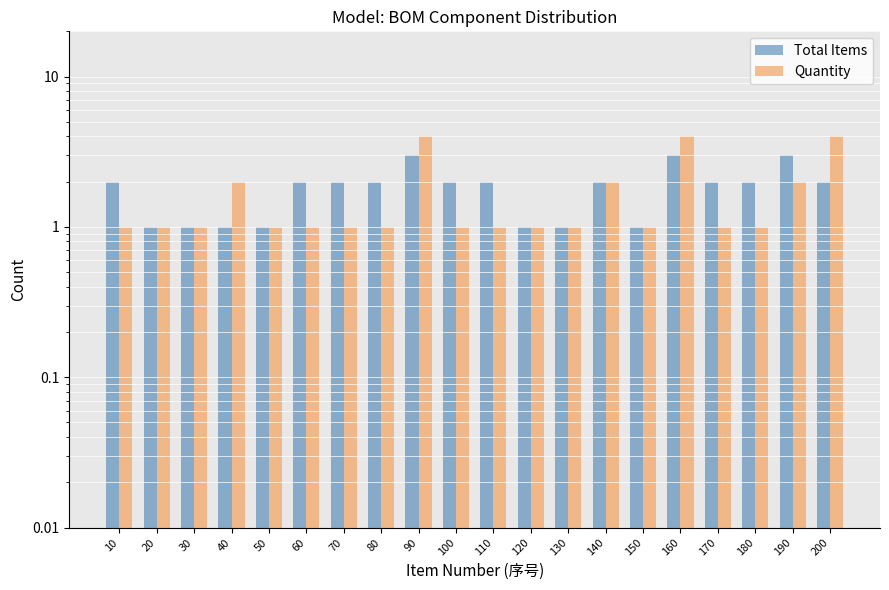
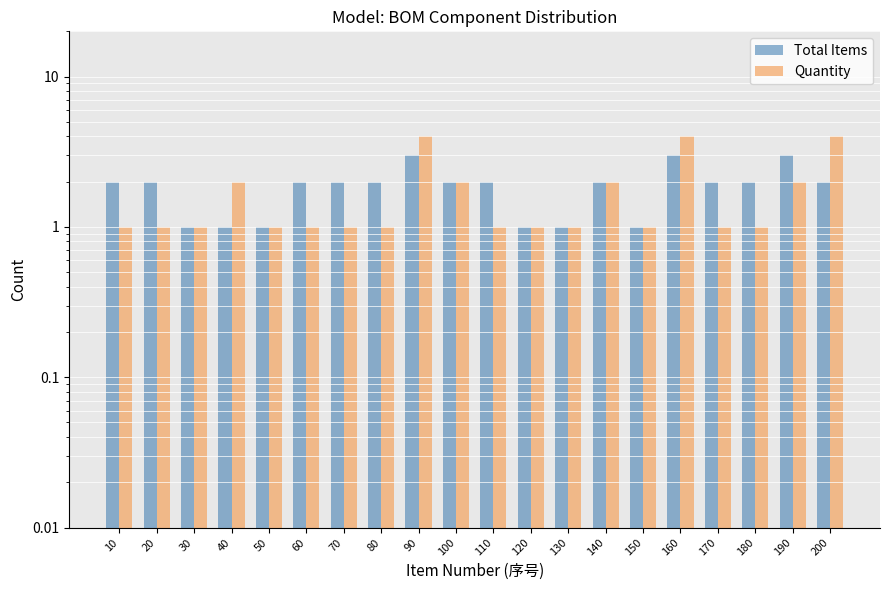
Total Items, 20: 1 -> 2
Quantity, 100: 1 -> 2
